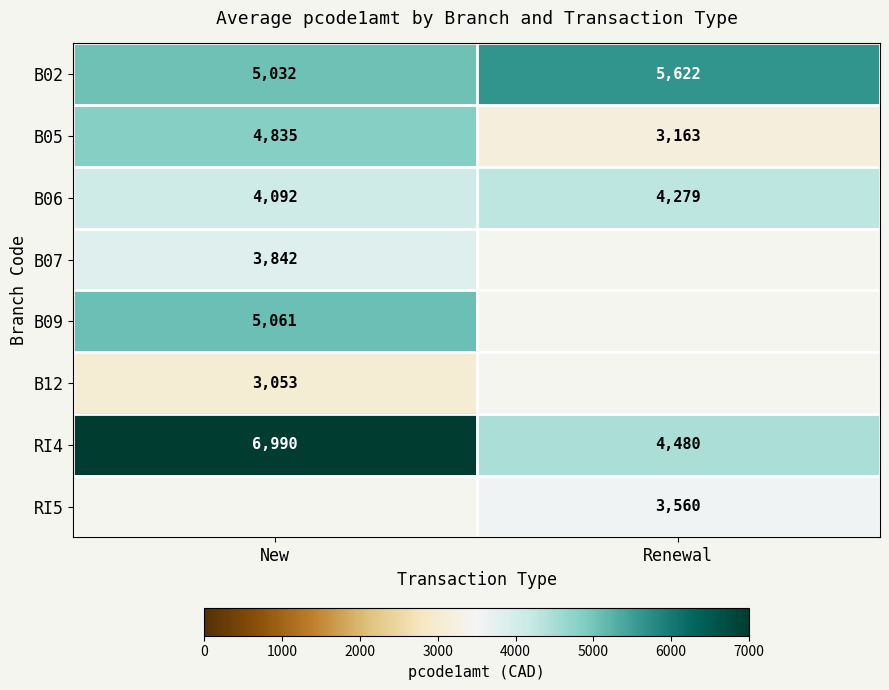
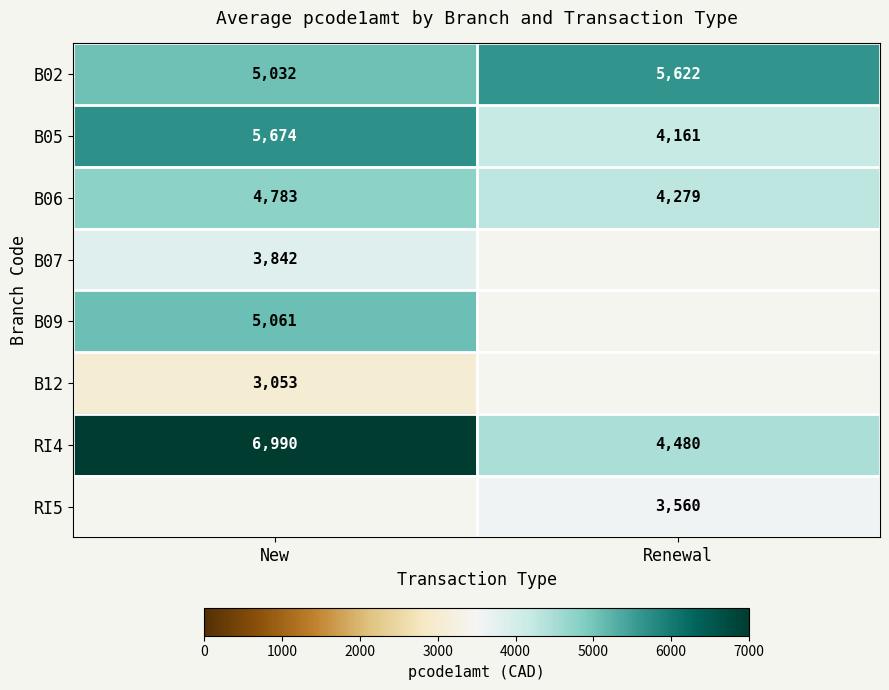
B05, New: 4,835 -> 5,674
B05, Renewal: 3,163 -> 4,161
B06, New: 4,092 -> 4,783
